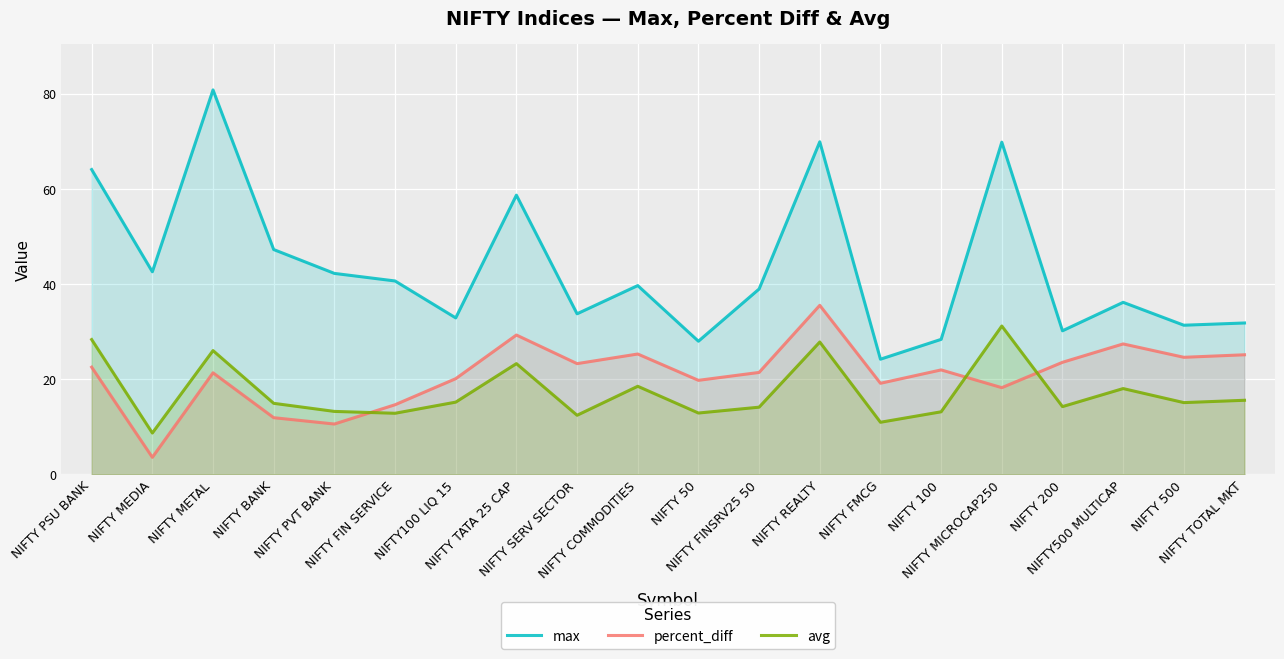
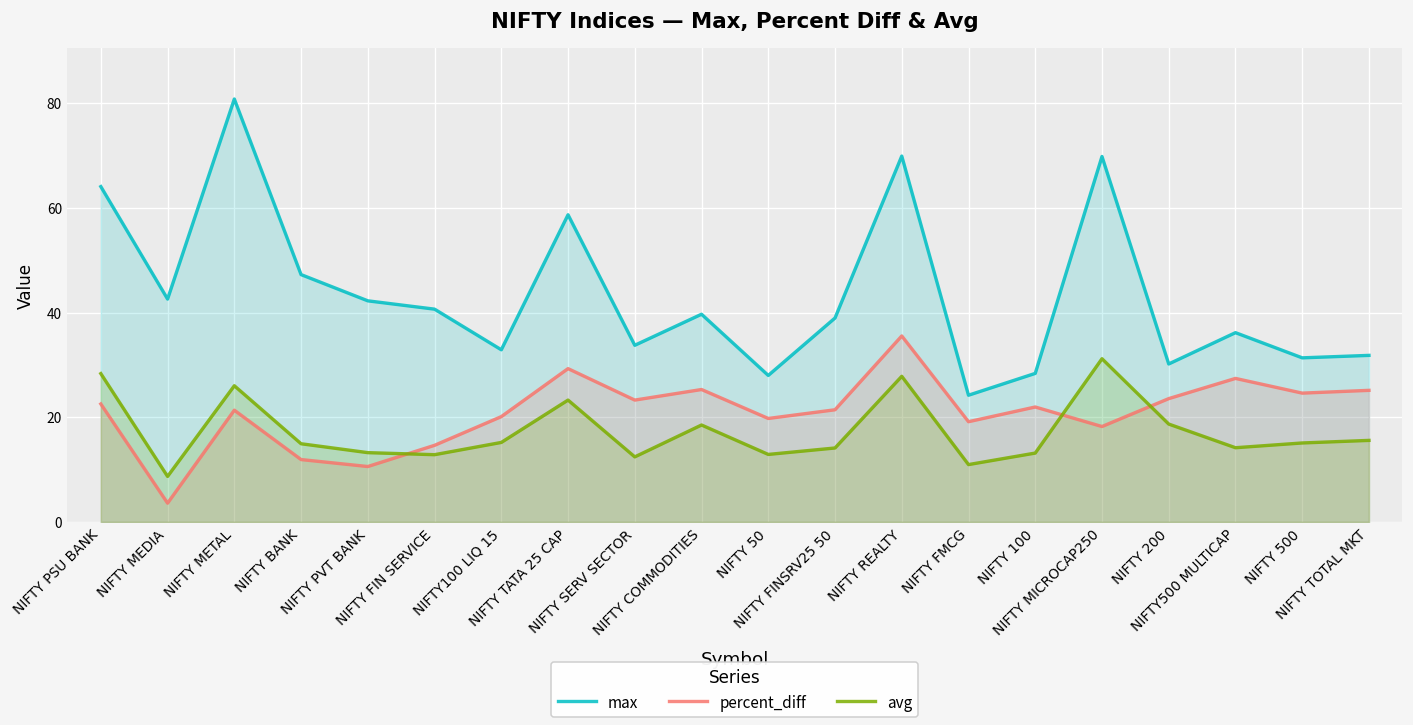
avg, NIFTY 200: 14 -> 19
avg, NIFTY500 MULTICAP: 18 -> 14
